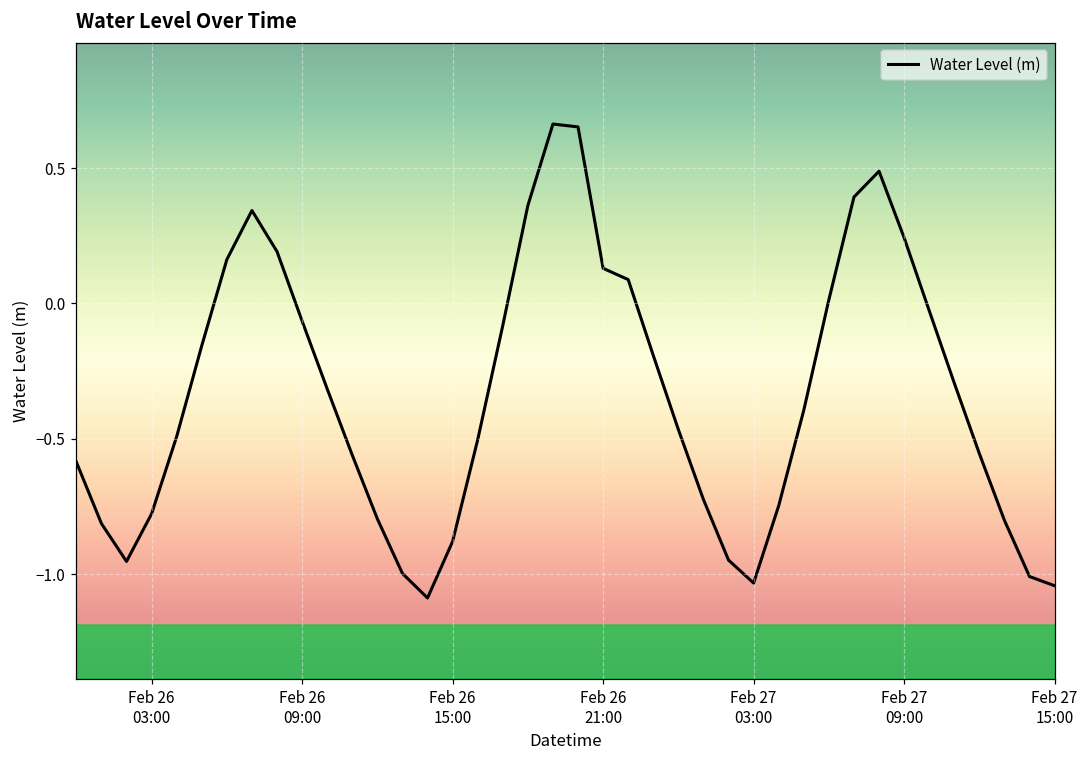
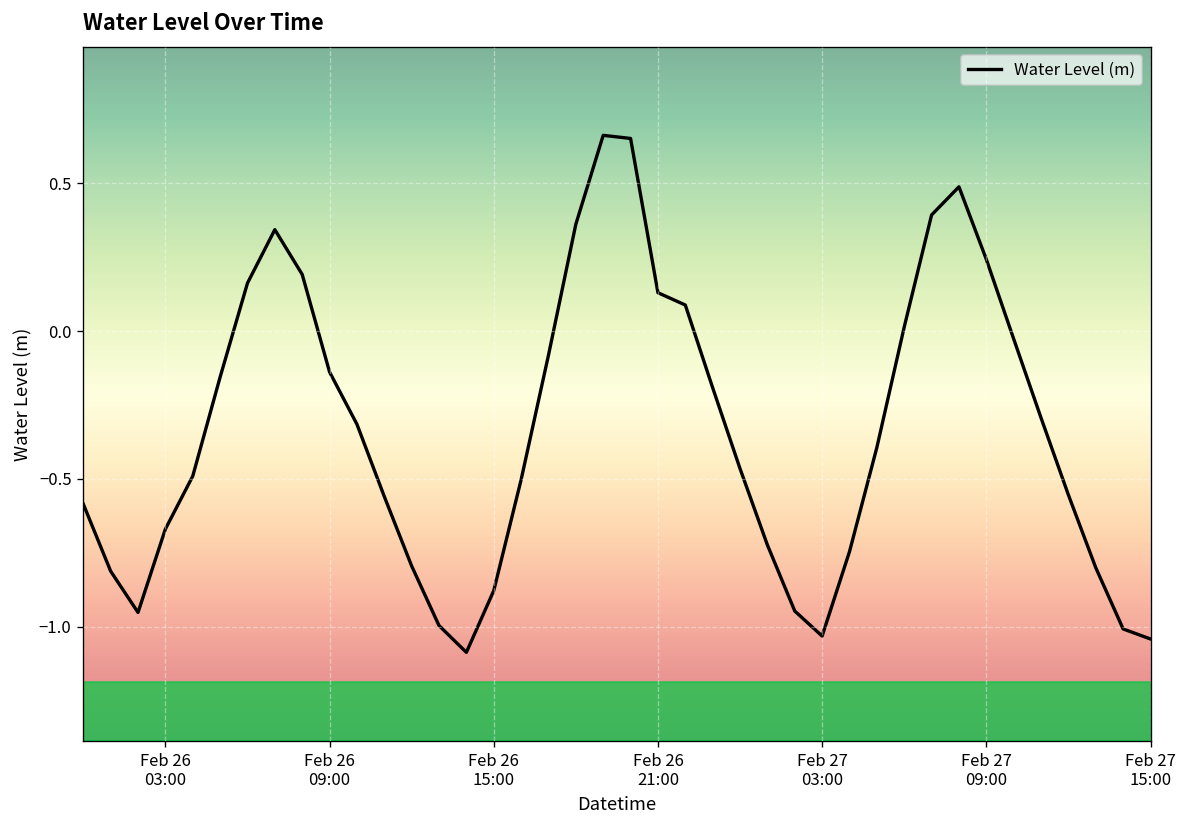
Feb 26 03:00: -0.78 -> -0.67
Feb 26 09:00: -0.06 -> -0.14
